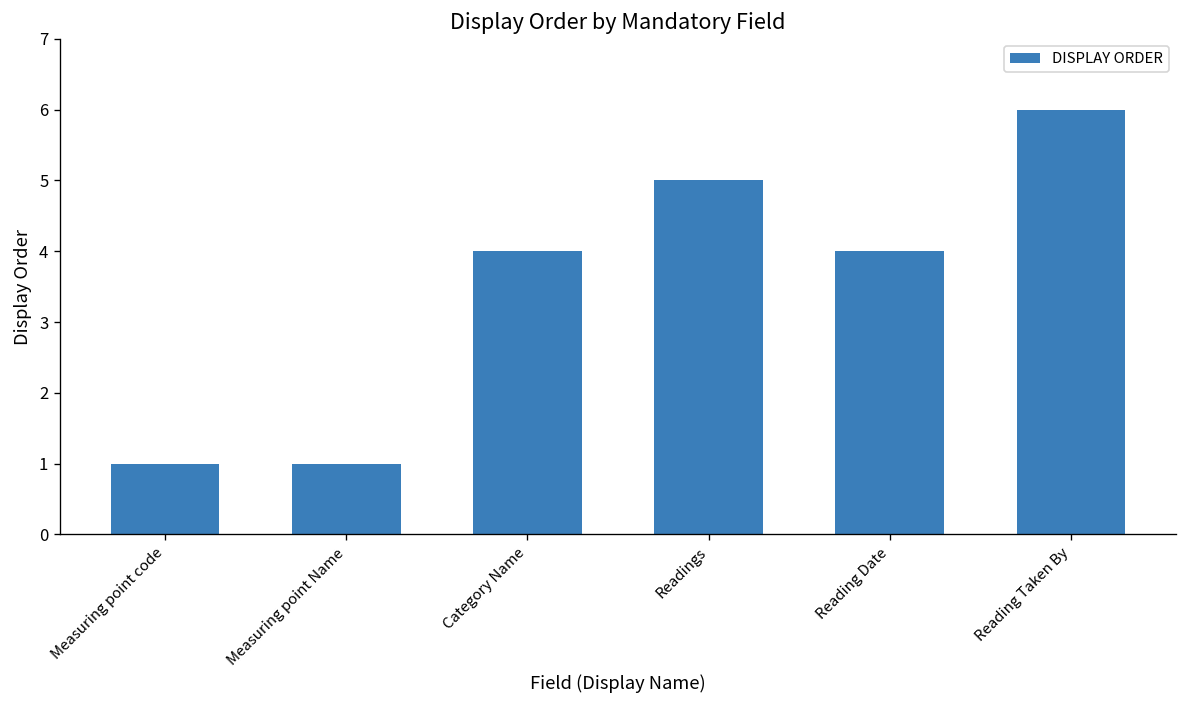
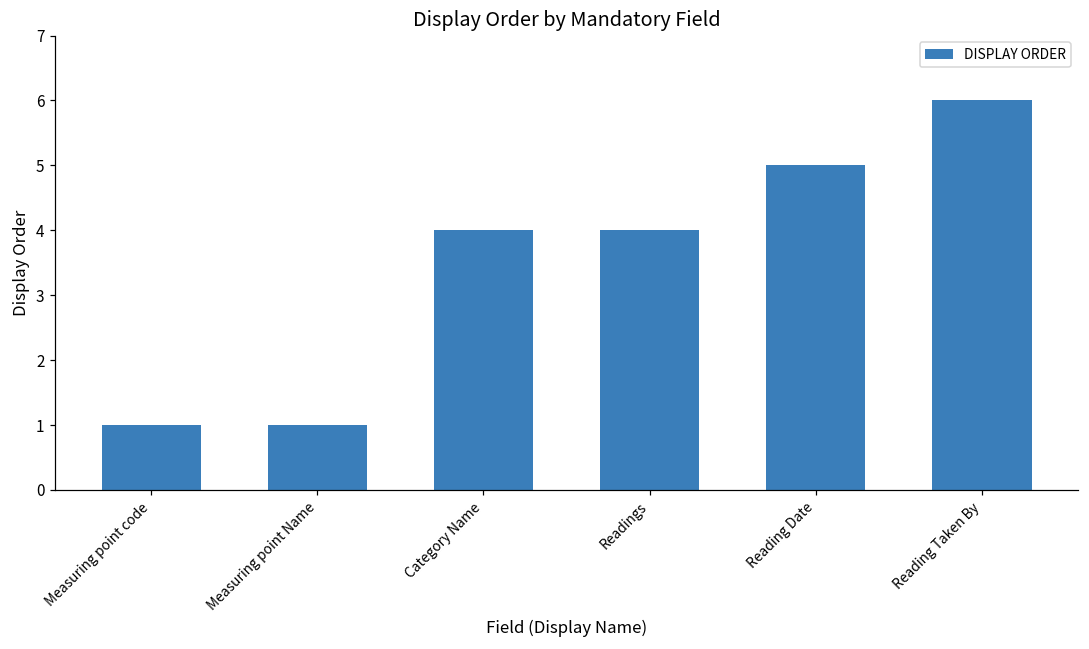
Readings: 5 -> 4
Reading Date: 4 -> 5
